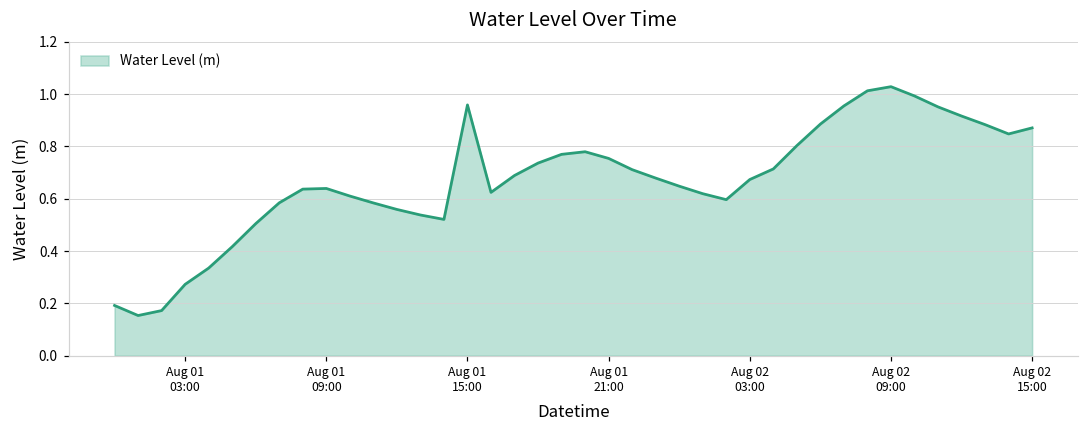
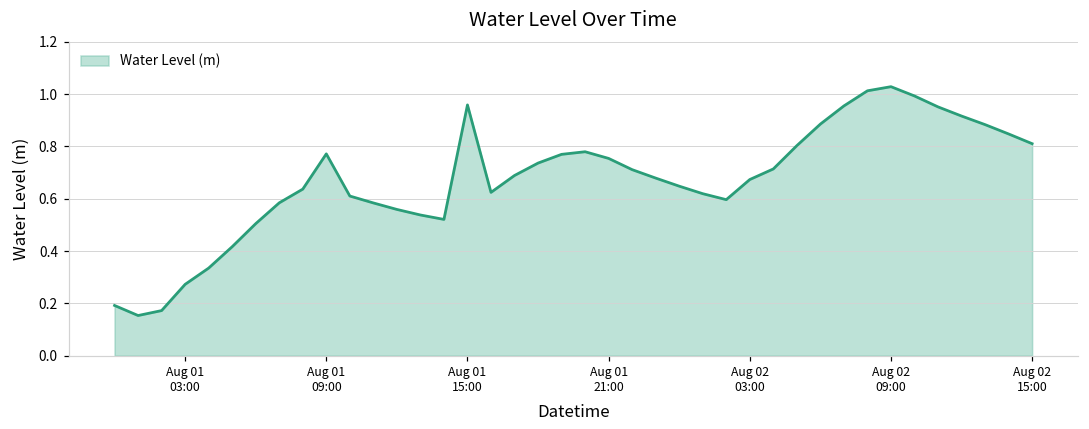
Aug 01 09:00: 0.64 -> 0.77
Aug 02 15:00: 0.87 -> 0.81
